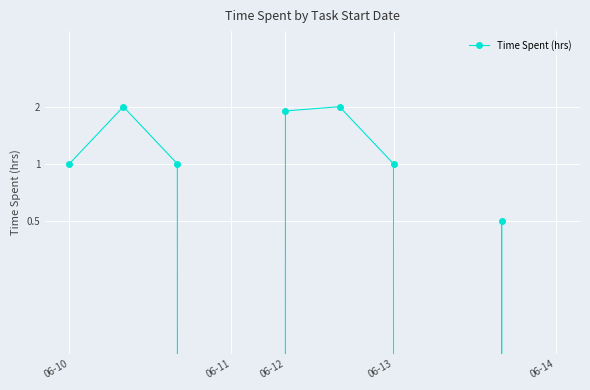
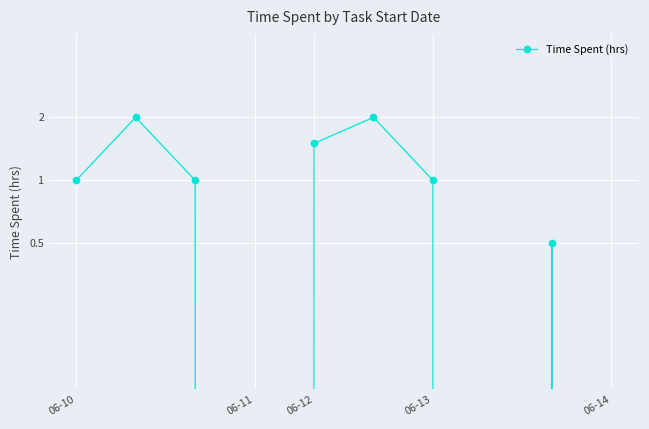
06-12: 1.9 -> 1.5
